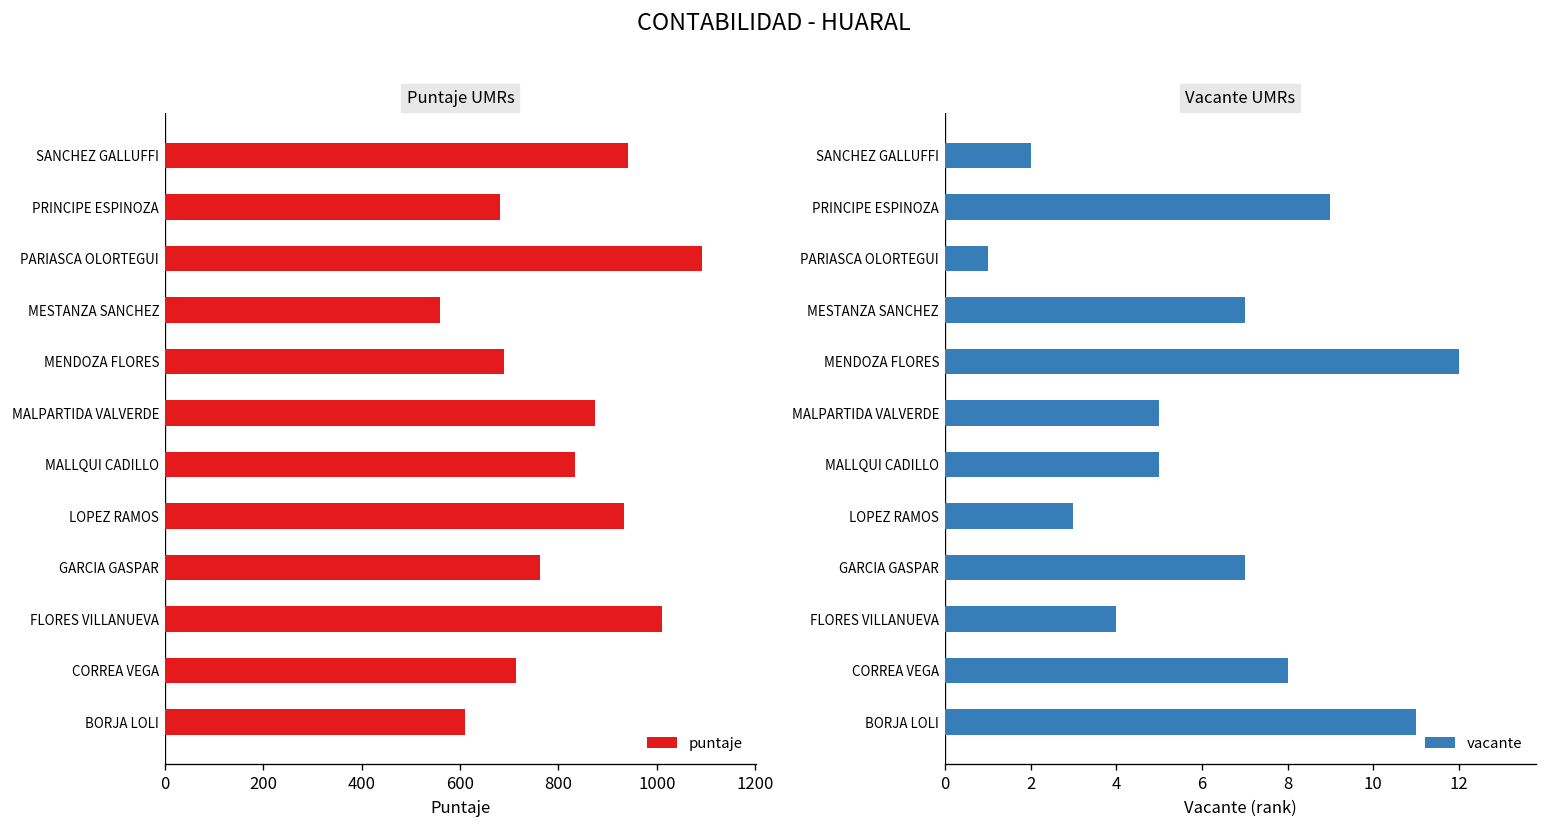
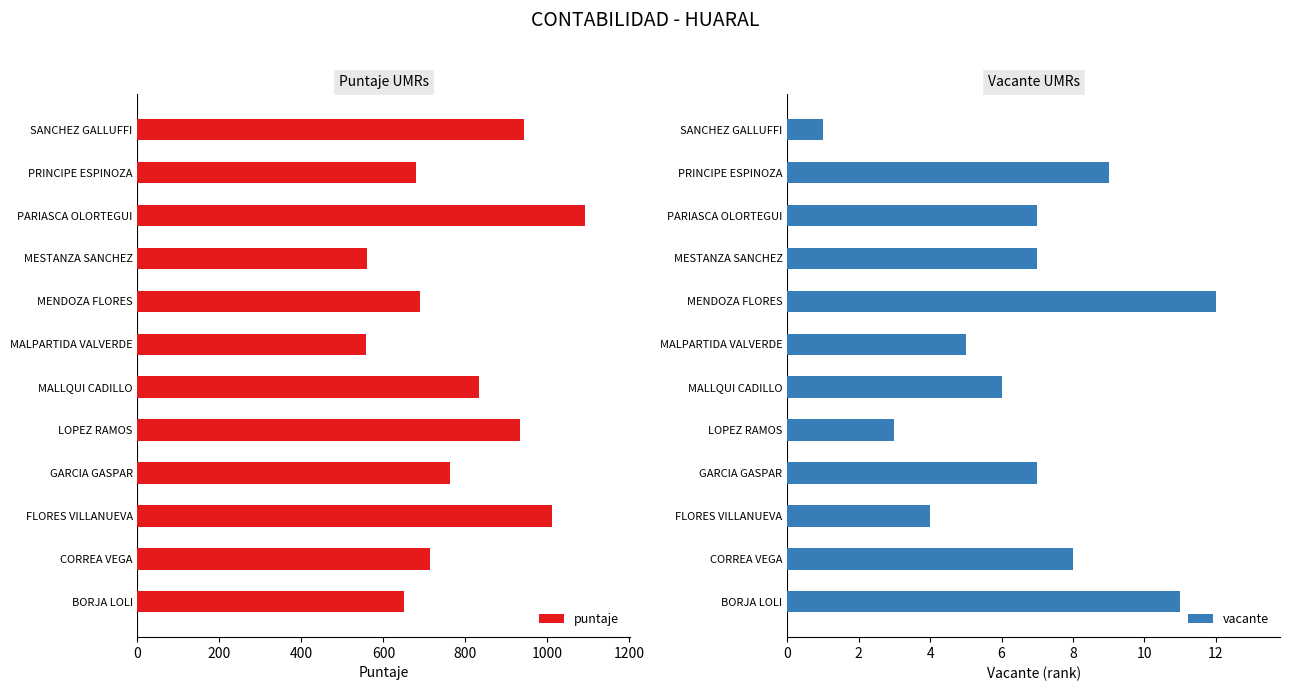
Puntaje UMRs, MALPARTIDA VALVERDE: 870 -> 560
Puntaje UMRs, BORJA LOLI: 610 -> 650
Vacante UMRs, SANCHEZ GALLUFFI: 2 -> 1
Vacante UMRs, PARIASCA OLORTEGUI: 1 -> 7
Vacante UMRs, MALLQUI CADILLO: 5 -> 6
